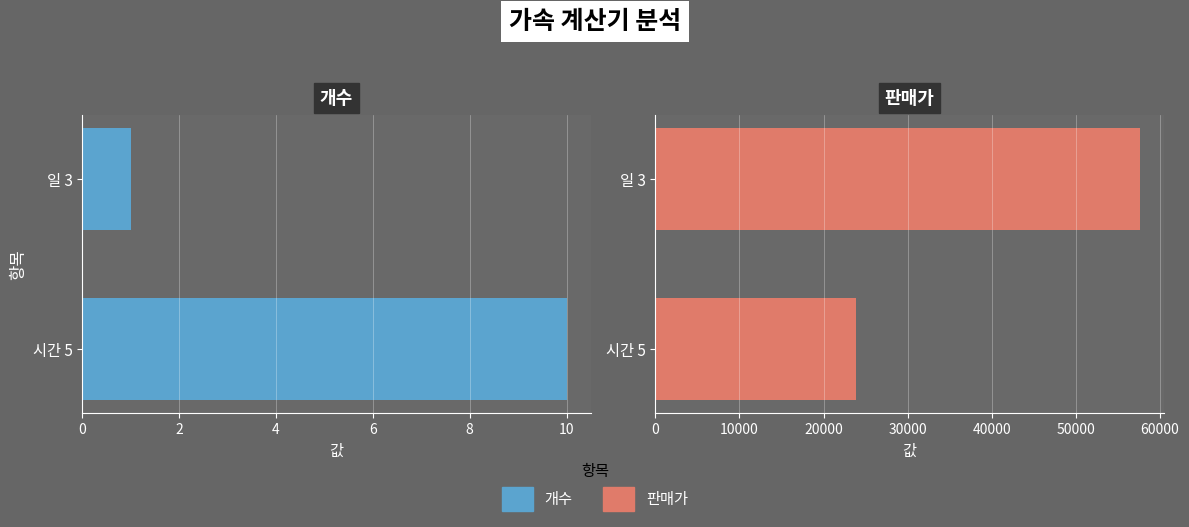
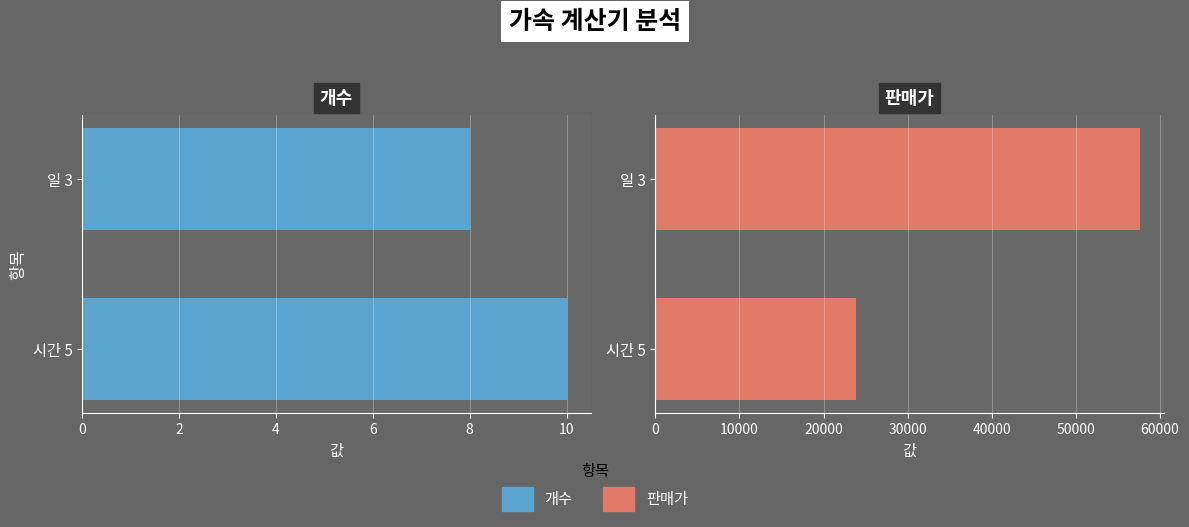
개수, 일 3: 1 -> 8
